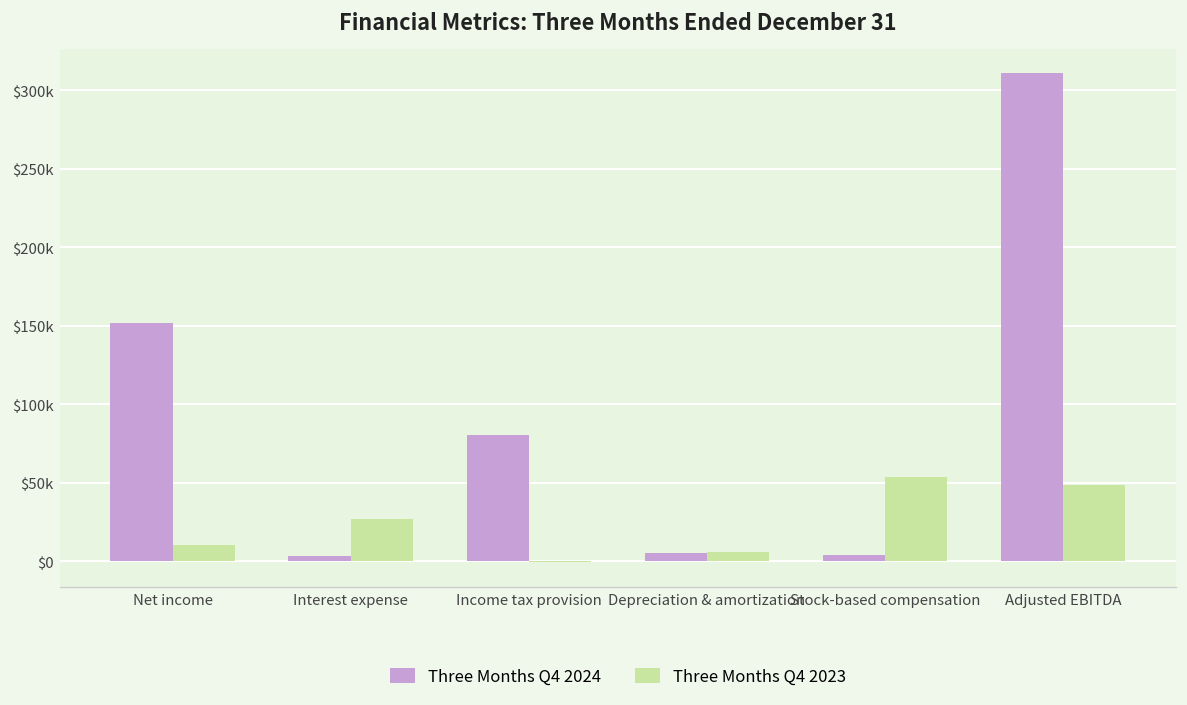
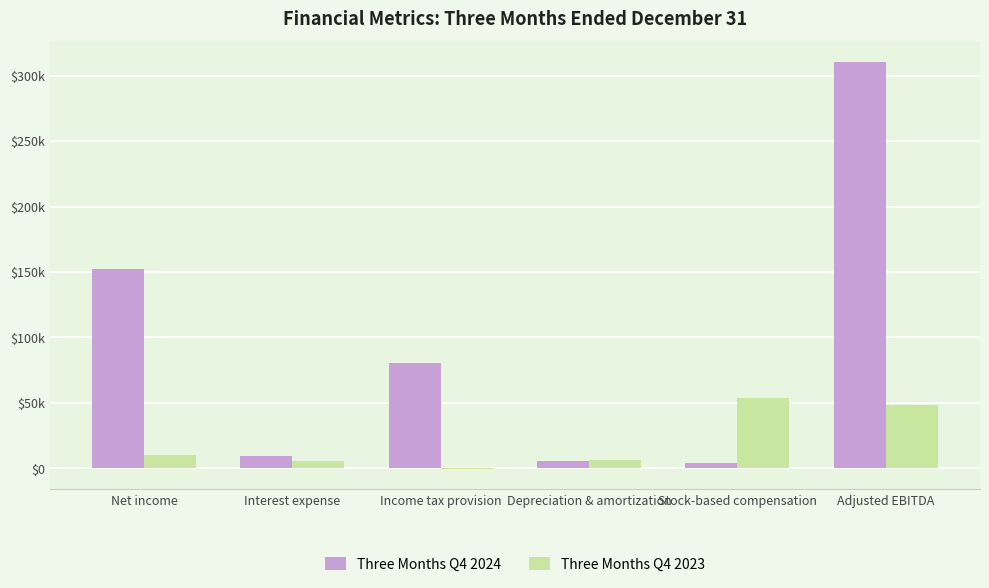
Three Months Q4 2024, Interest expense: $3000 -> $10000
Three Months Q4 2023, Interest expense: $27000 -> $6000
